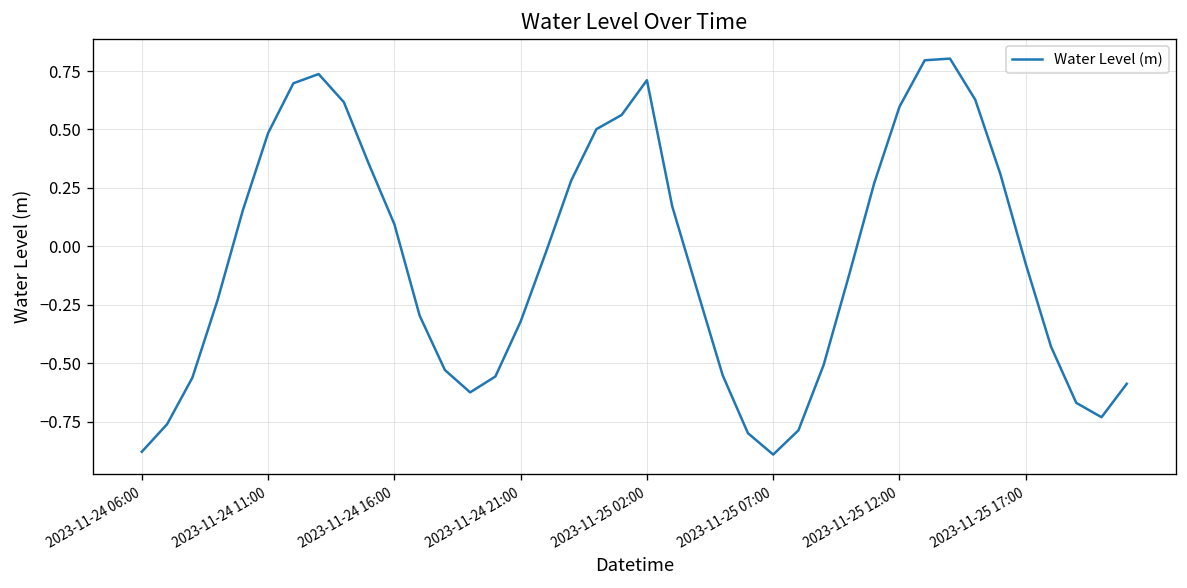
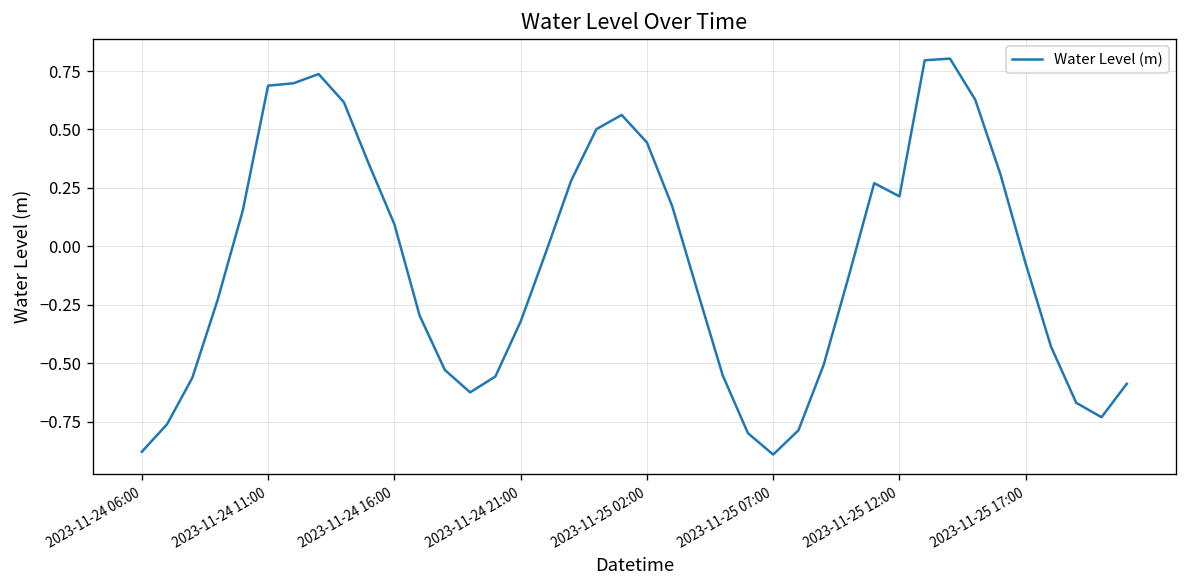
2023-11-24 11:00: 0.48 -> 0.69
2023-11-25 02:00: 0.71 -> 0.44
2023-11-25 12:00: 0.60 -> 0.21
